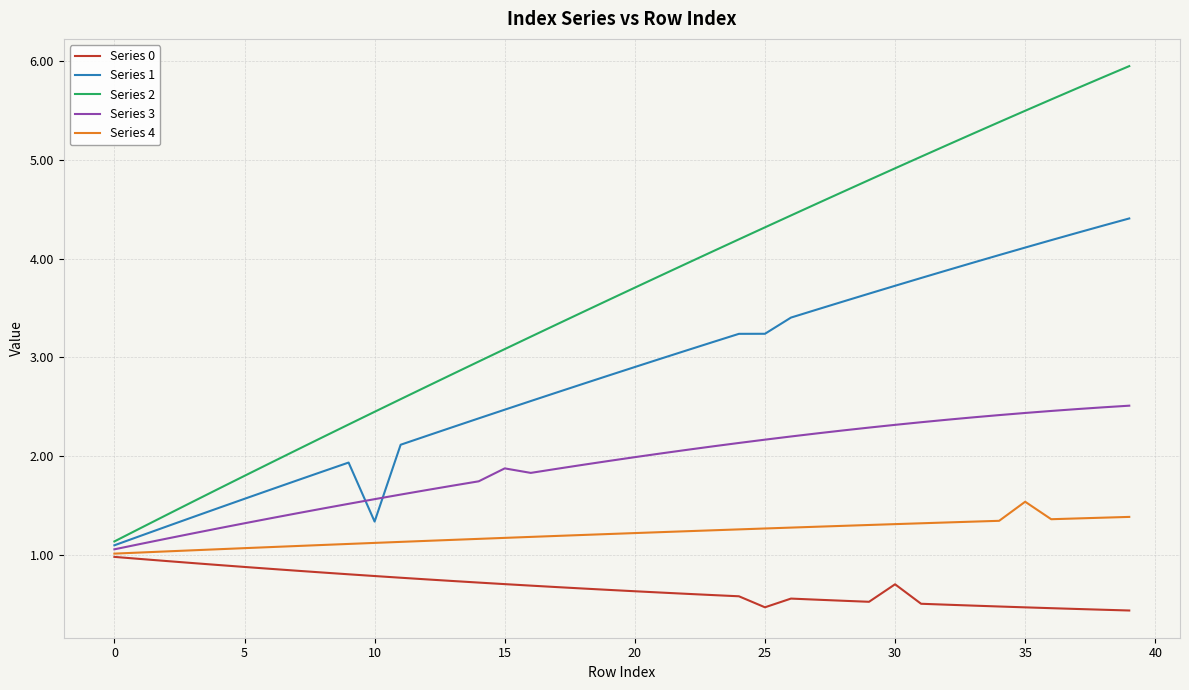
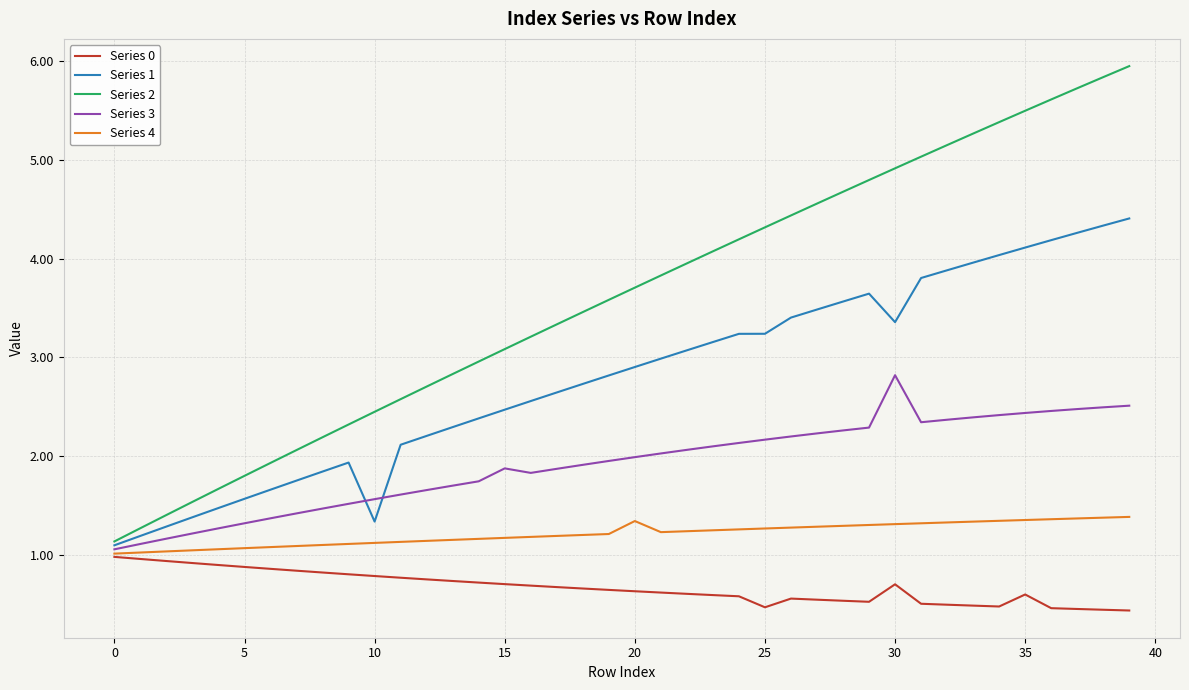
Series 4, 20: 1.2 -> 1.3
Series 1, 30: 3.7 -> 3.4
Series 3, 30: 2.3 -> 2.8
Series 0, 35: 0.5 -> 0.6
Series 4, 35: 1.5 -> 1.4
